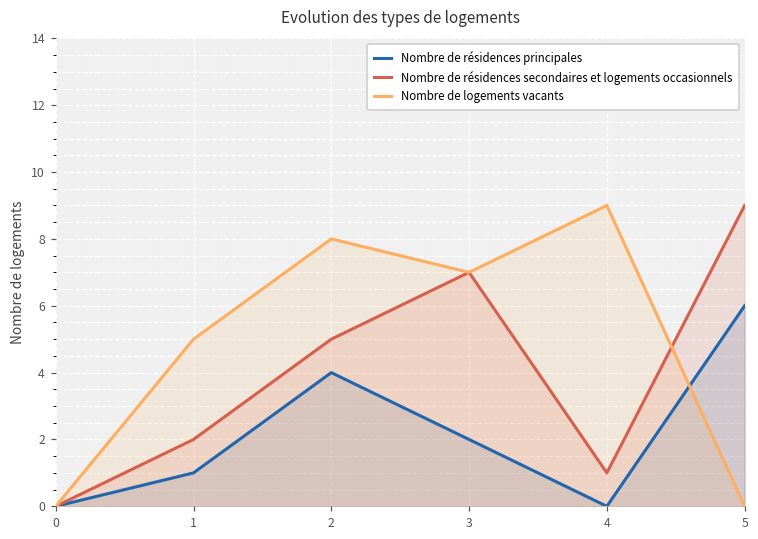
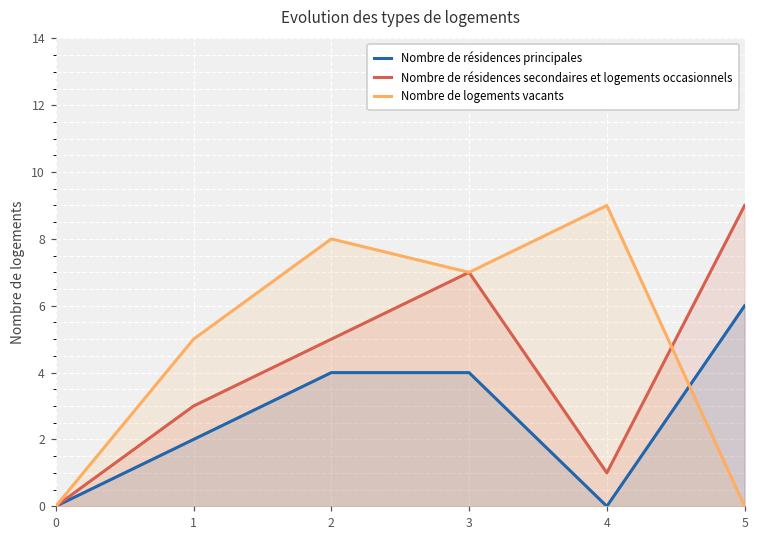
Nombre de résidences principales, 1: 1 -> 2
Nombre de résidences secondaires et logements occasionnels, 1: 2 -> 3
Nombre de résidences principales, 3: 2 -> 4
